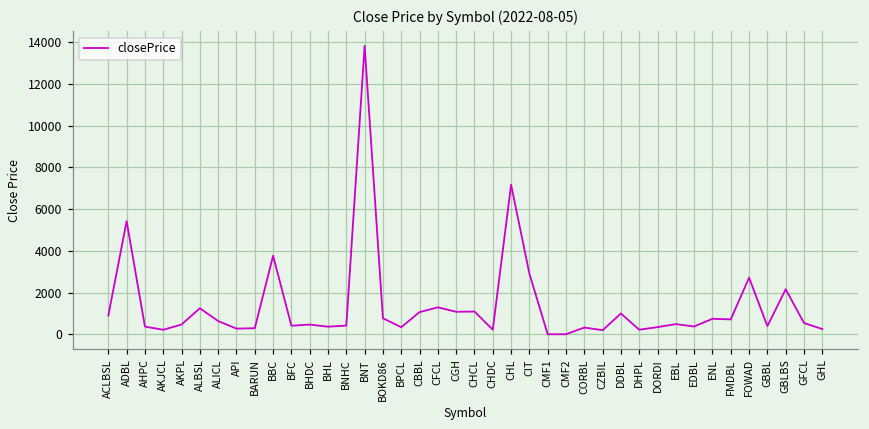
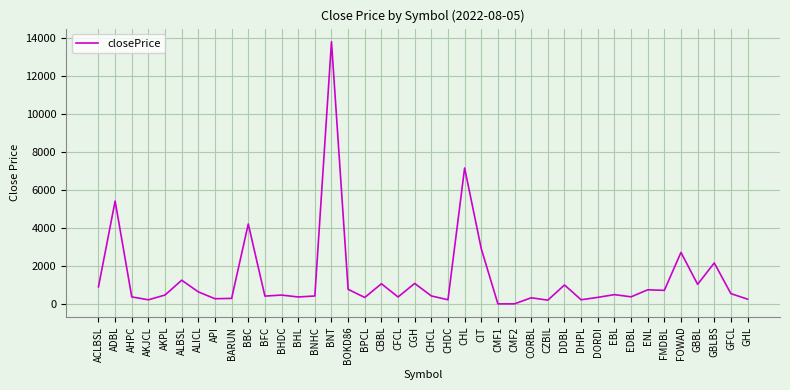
BBC: 3800 -> 4200
CFCL: 1300 -> 400
CHCL: 1100 -> 400
GBBL: 400 -> 1000
